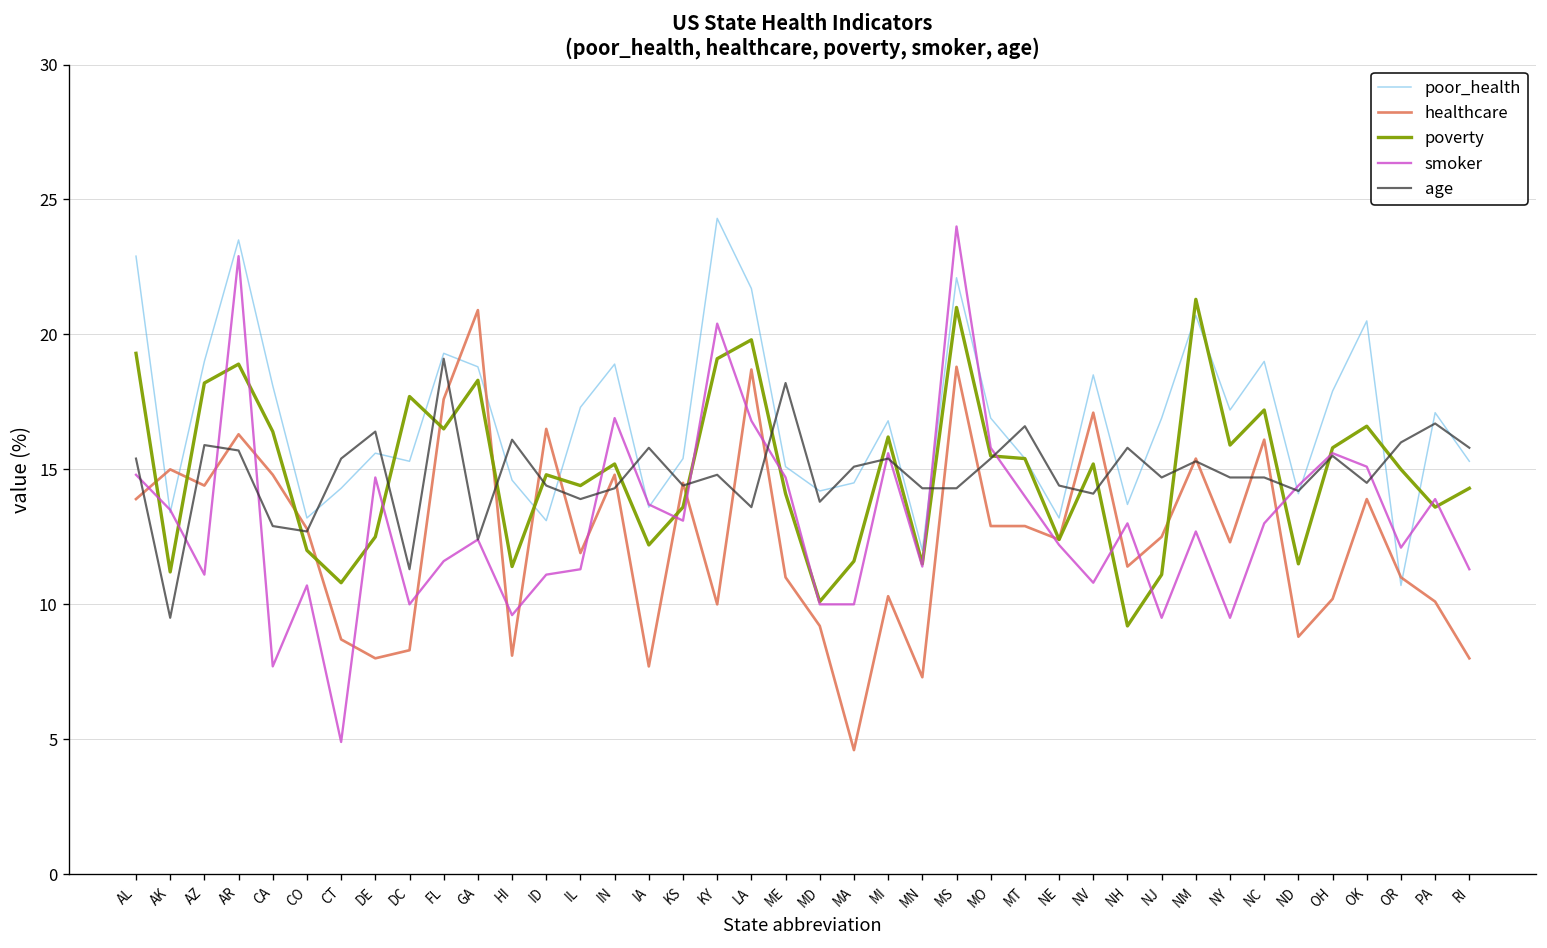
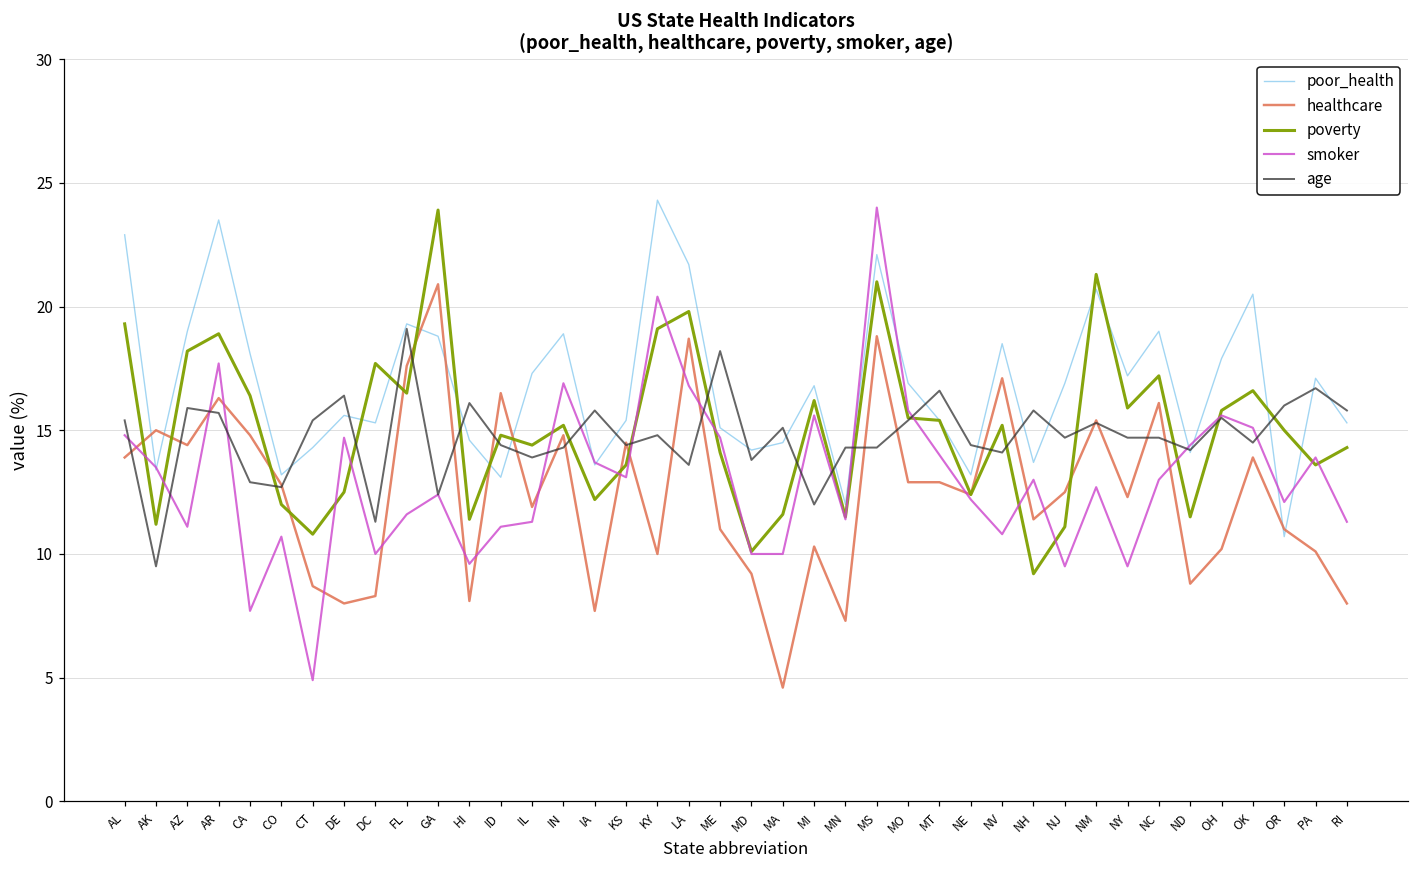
smoker, AR: 22.9 -> 17.7
poverty, GA: 18.3 -> 23.9
age, MI: 15.4 -> 12.0
